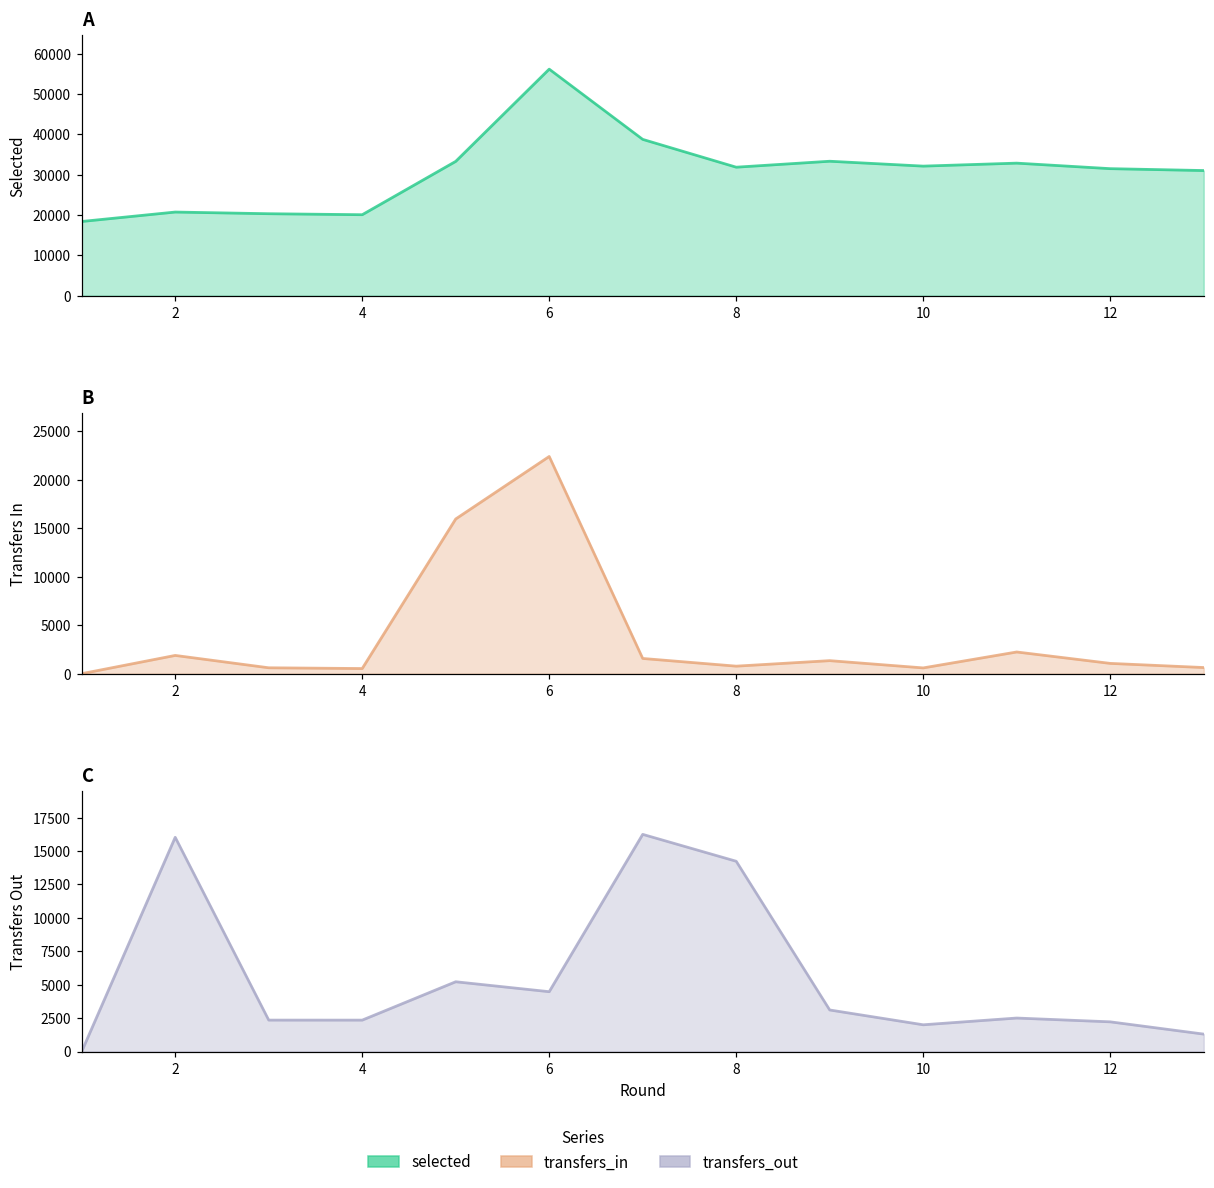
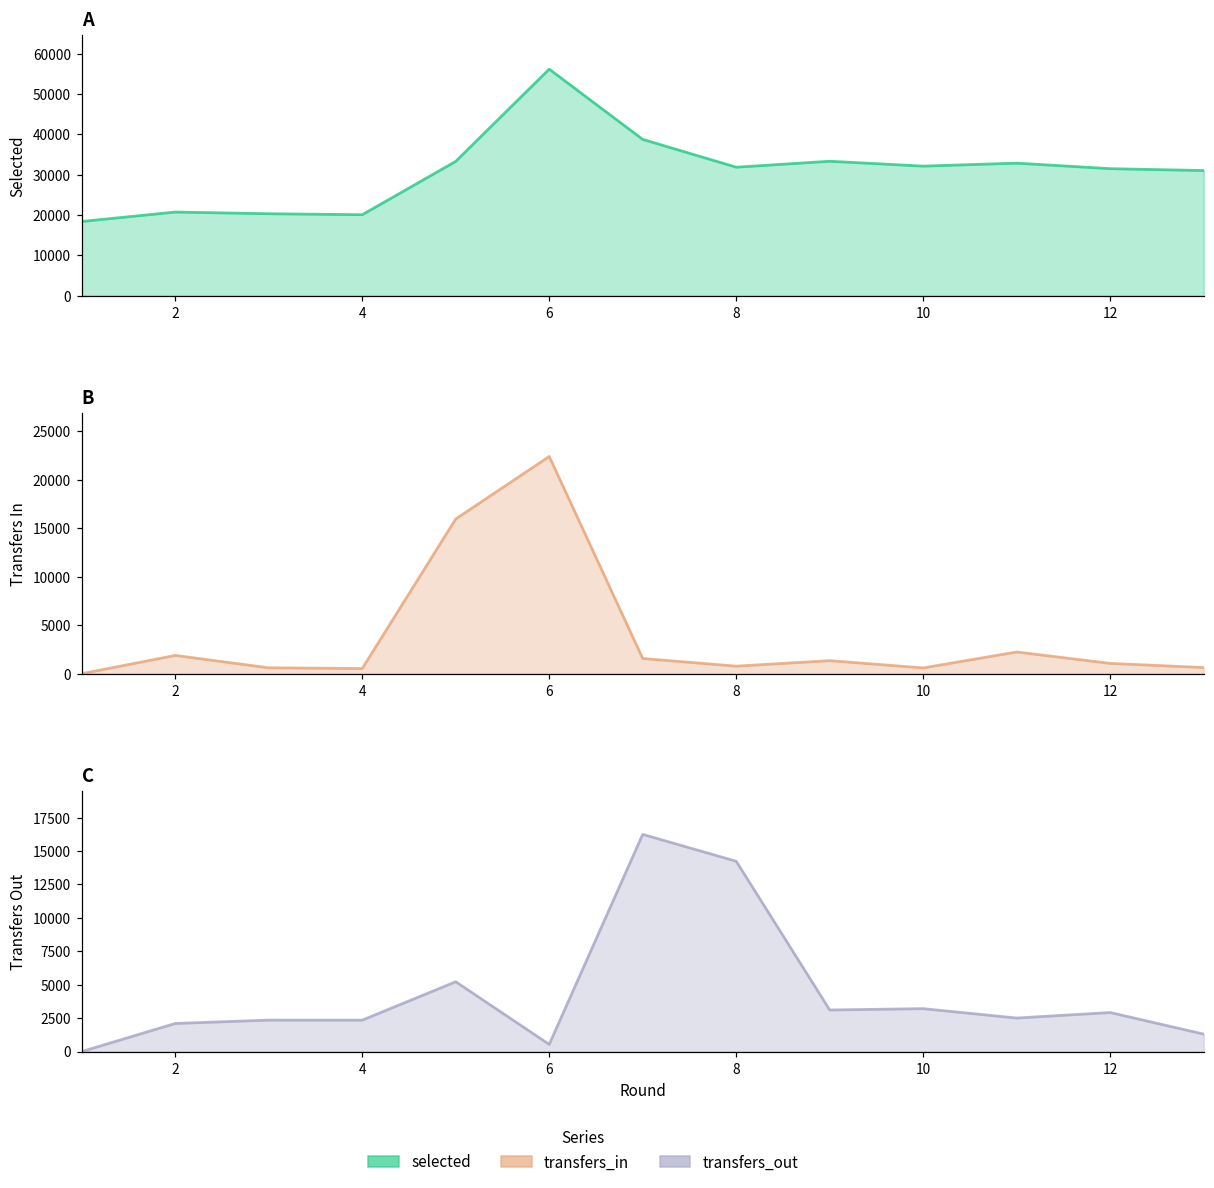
C, 2: 16000 -> 2100
C, 6: 4500 -> 500
C, 10: 2000 -> 3200
C, 12: 2200 -> 2900
